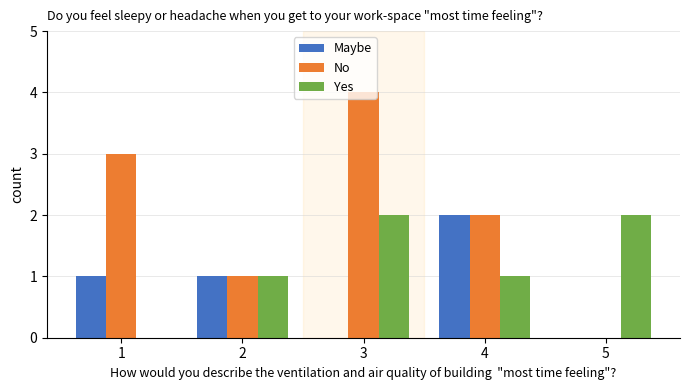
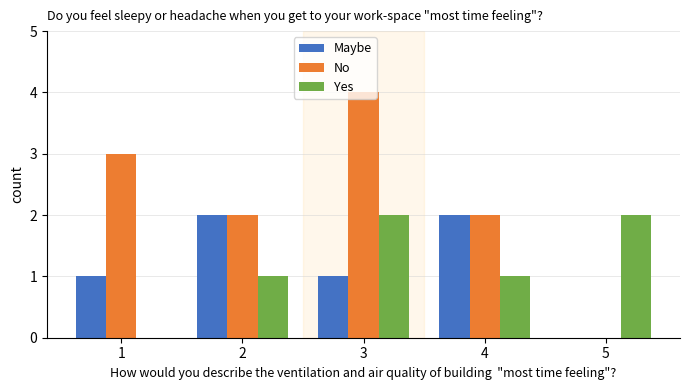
Maybe, 2: 1 -> 2
No, 2: 1 -> 2
Maybe, 3: 0 -> 1
